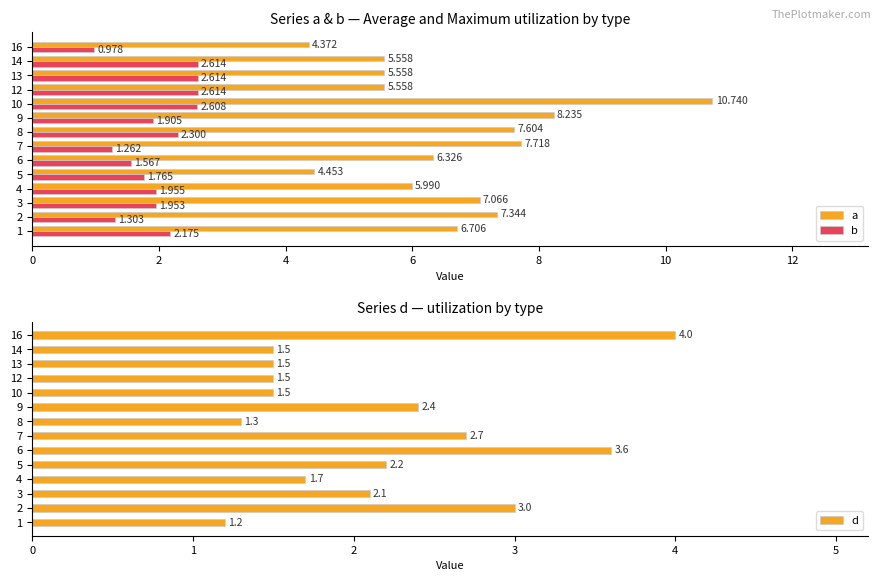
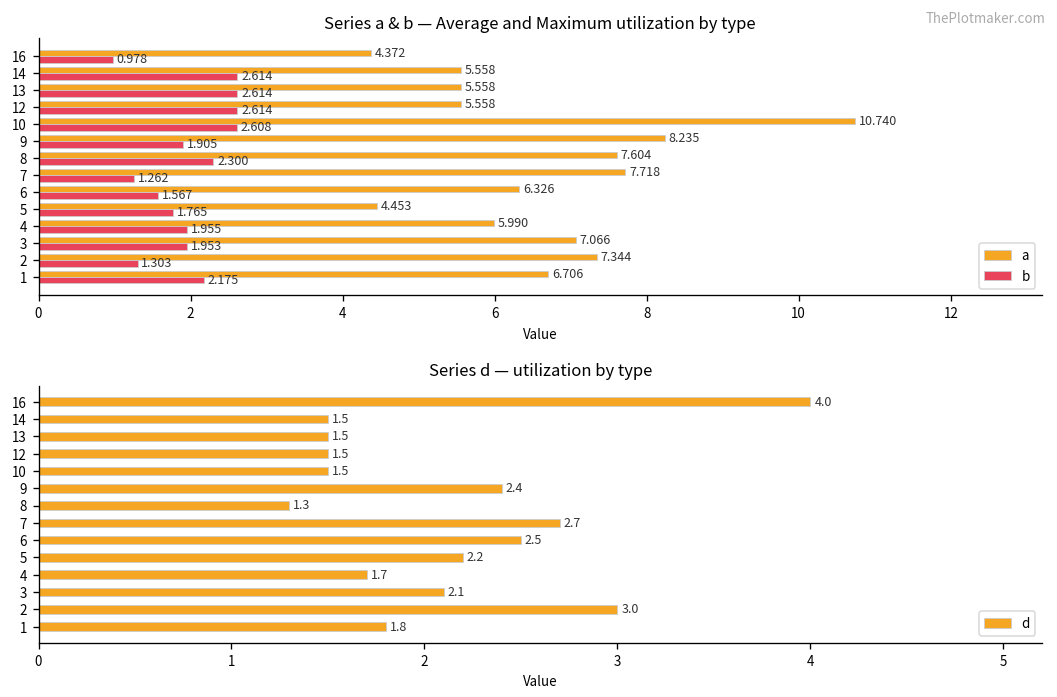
Series d — utilization by type, 6: 3.6 -> 2.5
Series d — utilization by type, 1: 1.2 -> 1.8
